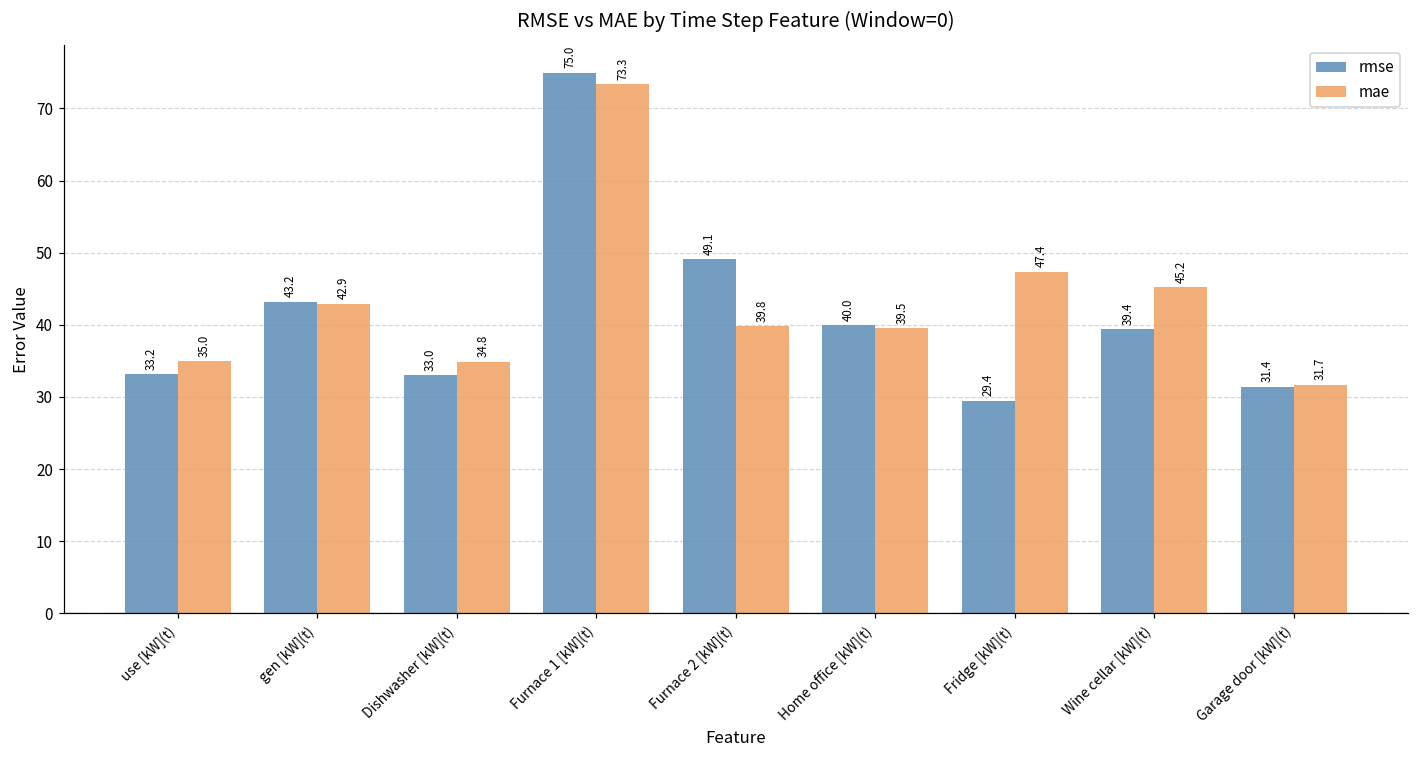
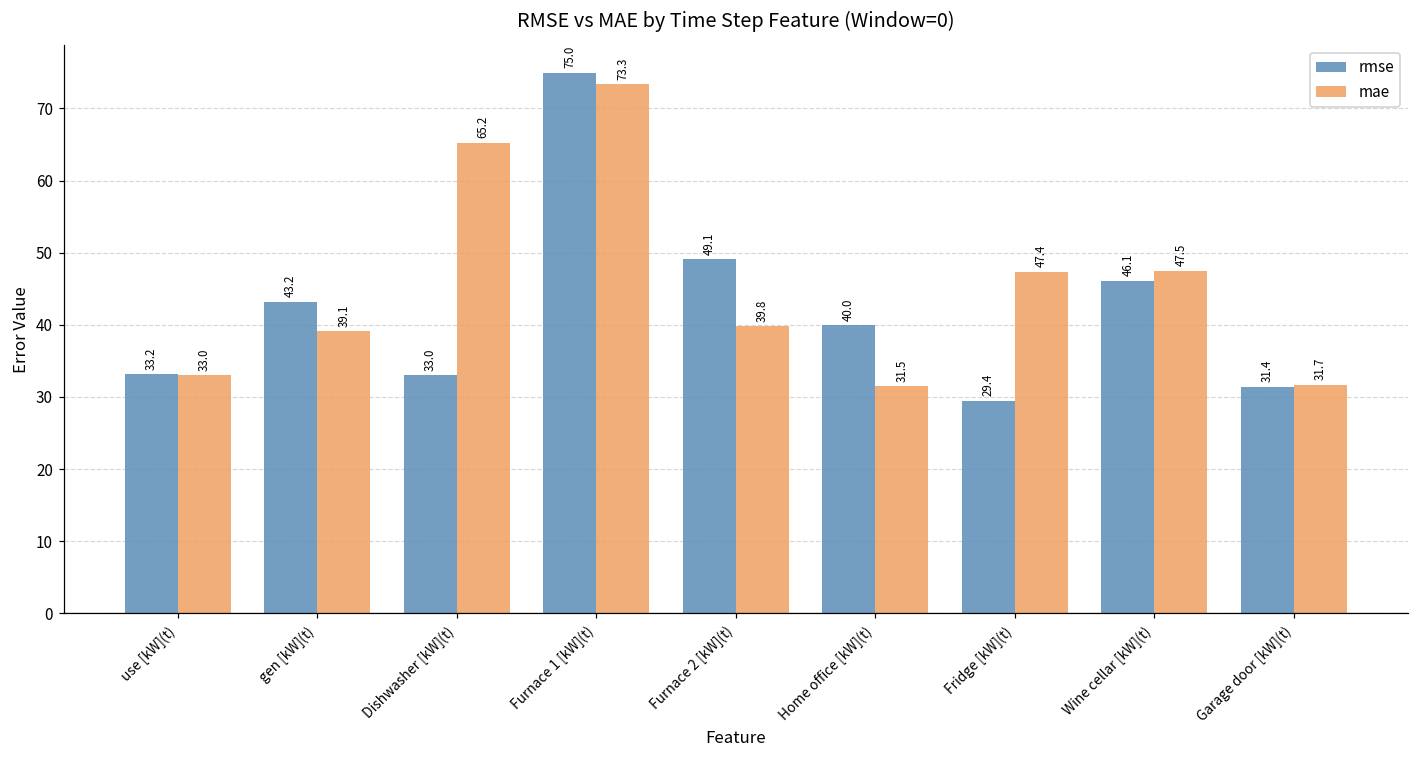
mae, use [kW](t): 35.0 -> 33.0
mae, gen [kW](t): 42.9 -> 39.1
mae, Dishwasher [kW](t): 34.8 -> 65.2
mae, Home office [kW](t): 39.5 -> 31.5
rmse, Wine cellar [kW](t): 39.4 -> 46.1
mae, Wine cellar [kW](t): 45.2 -> 47.5
